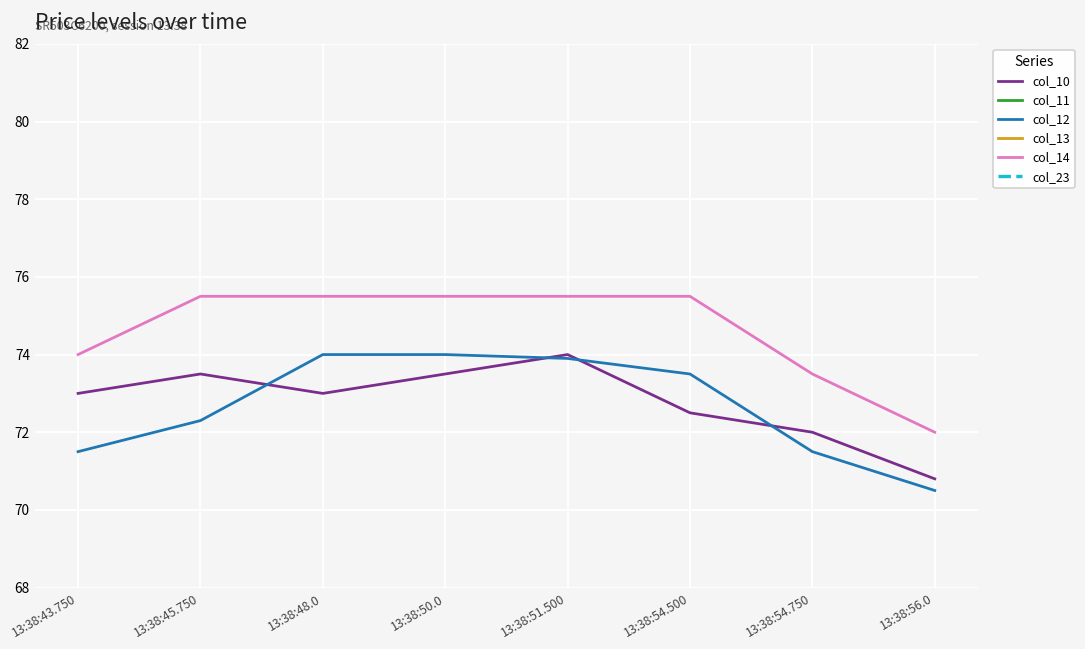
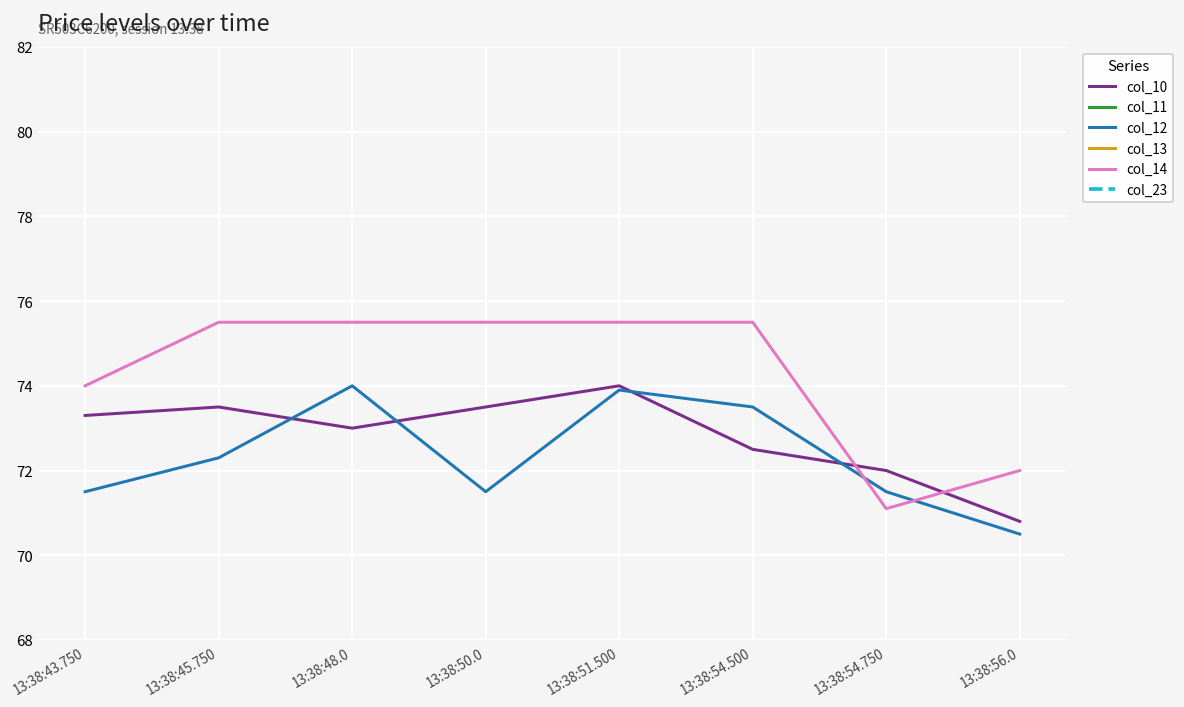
col_10, 13:38:43.750: 73.0 -> 73.3
col_12, 13:38:50.0: 74.0 -> 71.5
col_14, 13:38:54.750: 73.5 -> 71.1
